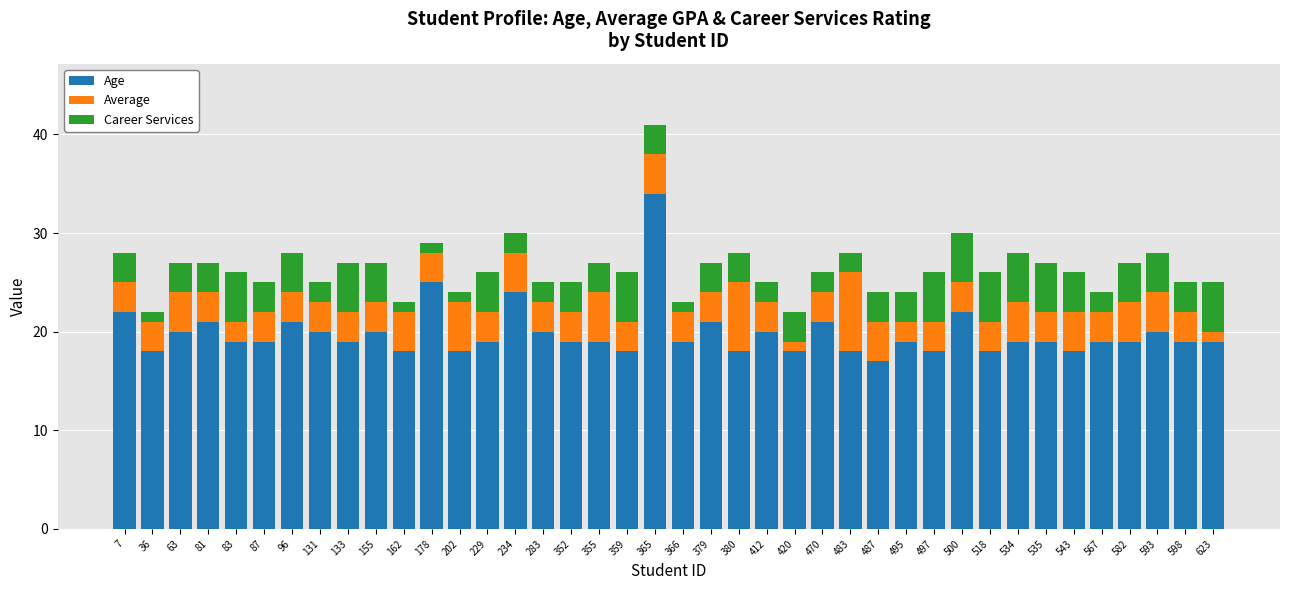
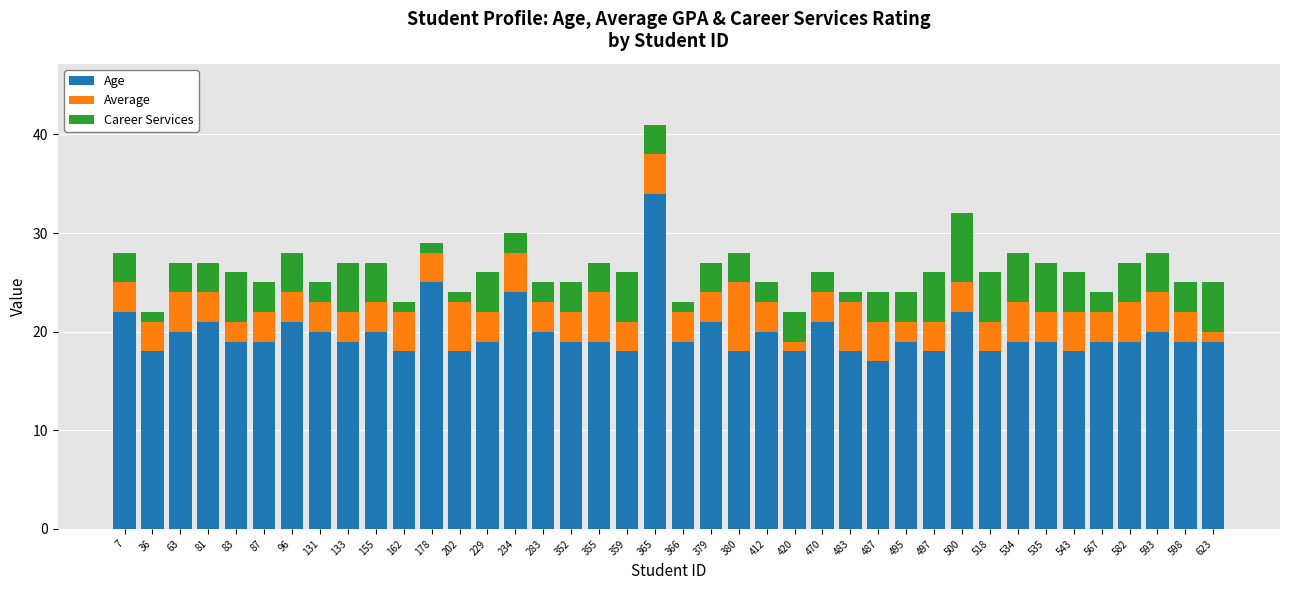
Average, 483: 8 -> 5
Career Services, 483: 2 -> 1
Career Services, 500: 5 -> 7
